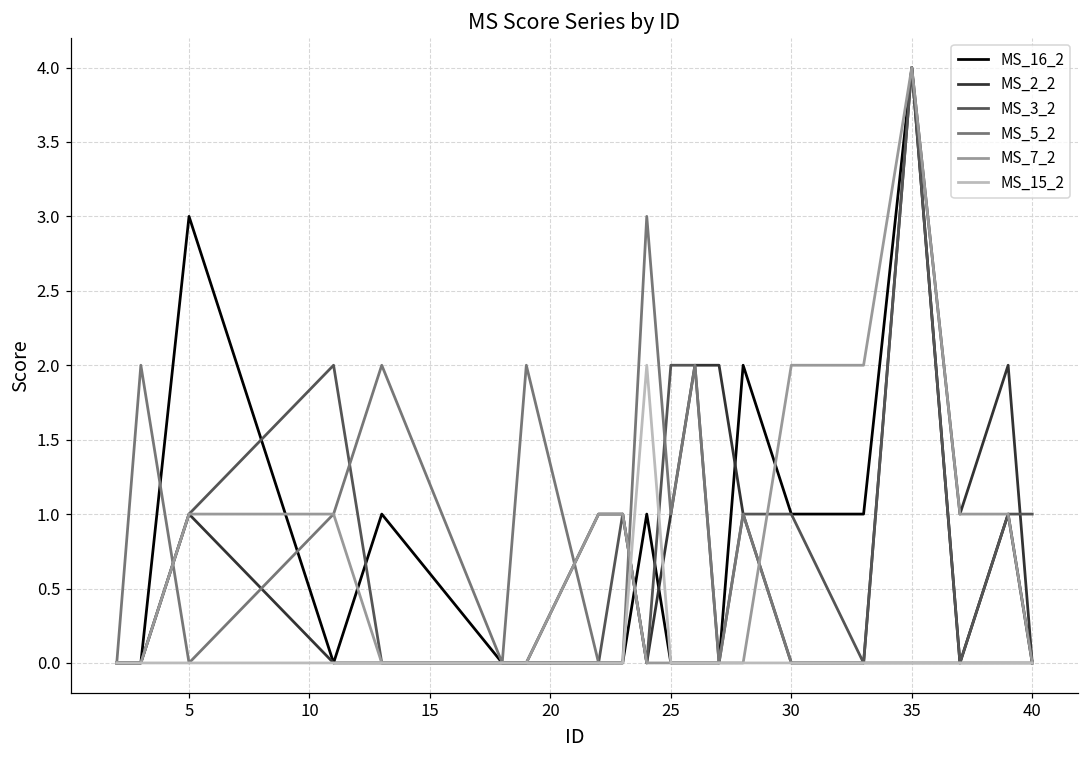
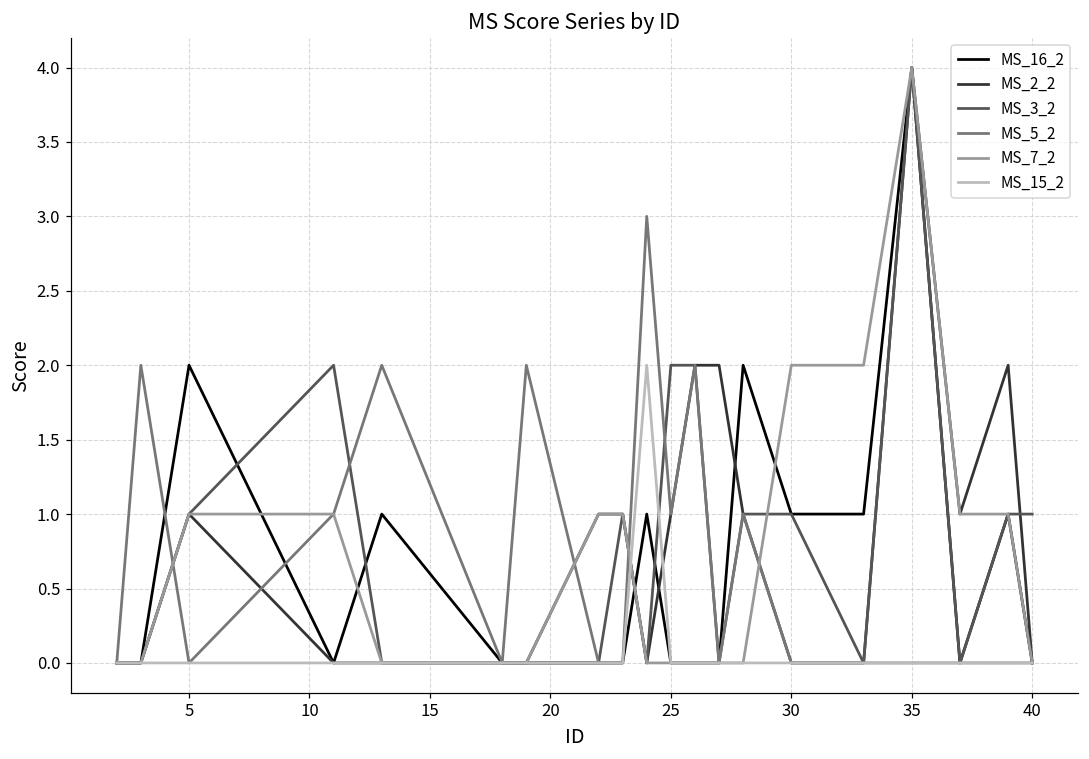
MS_16_2, 5: 3 -> 2
